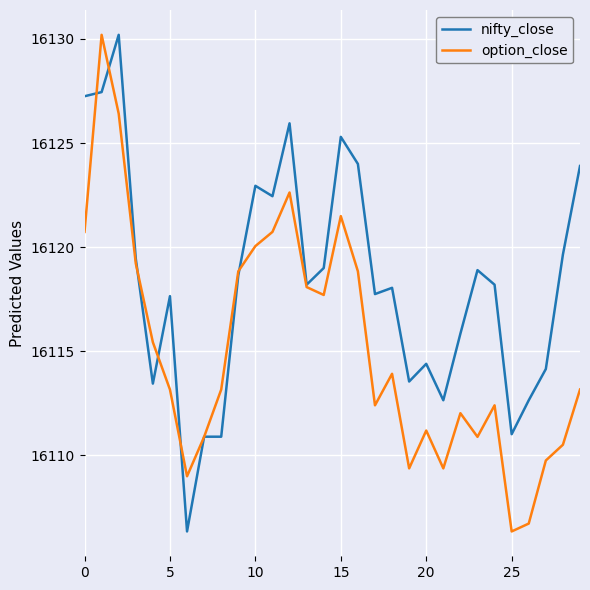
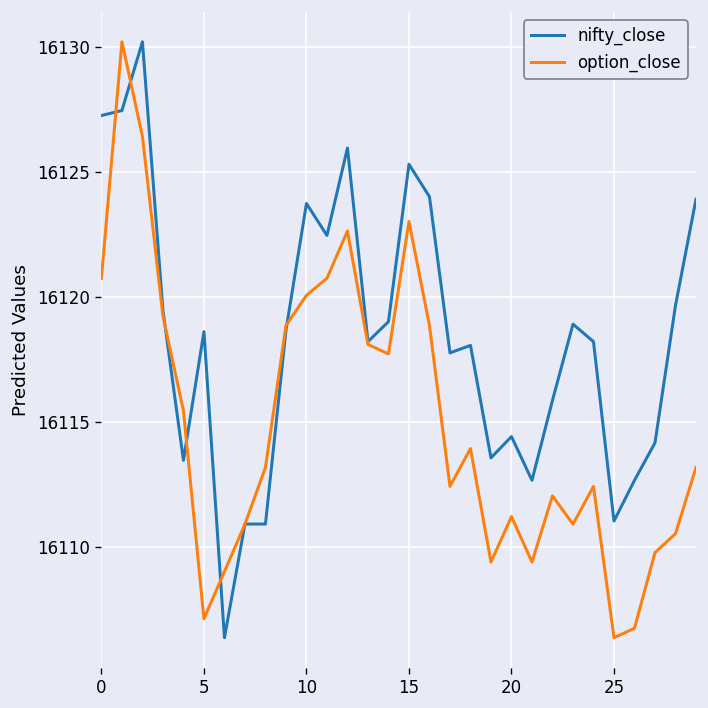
nifty_close, 5: 16117.7 -> 16118.6
option_close, 5: 16113.2 -> 16107.1
nifty_close, 10: 16123.0 -> 16123.7
option_close, 15: 16121.5 -> 16123.0
